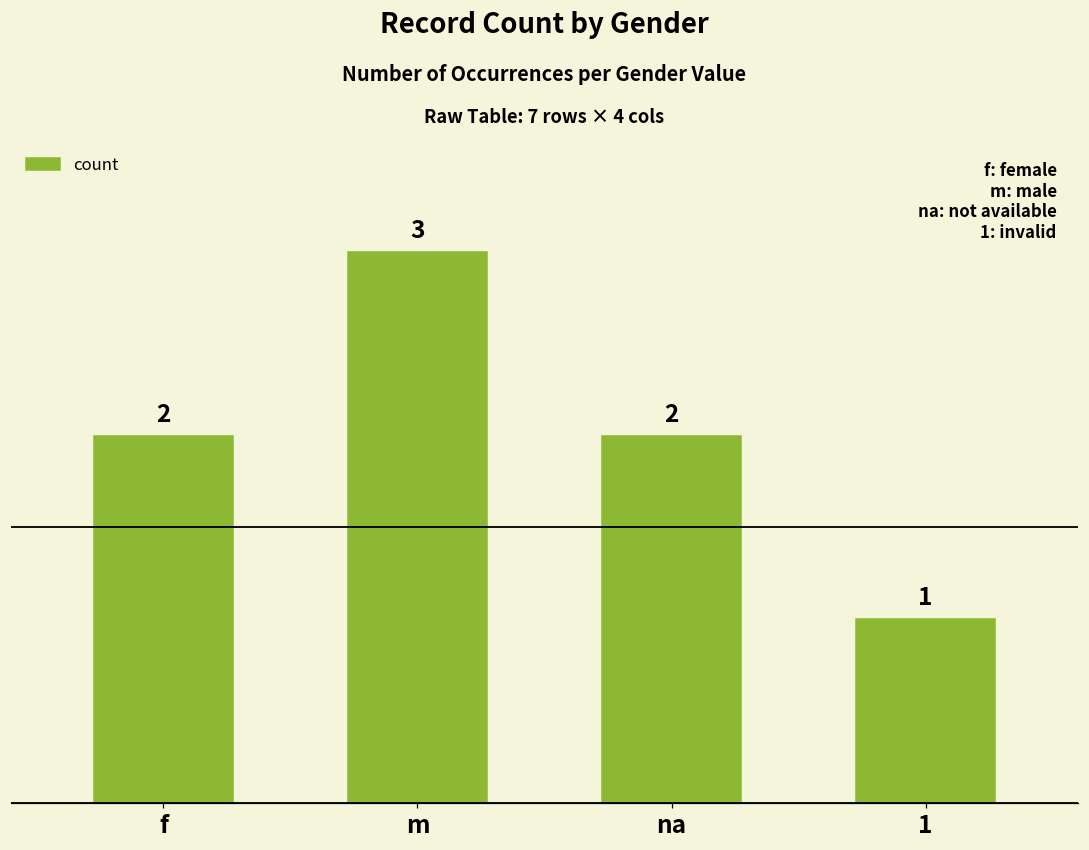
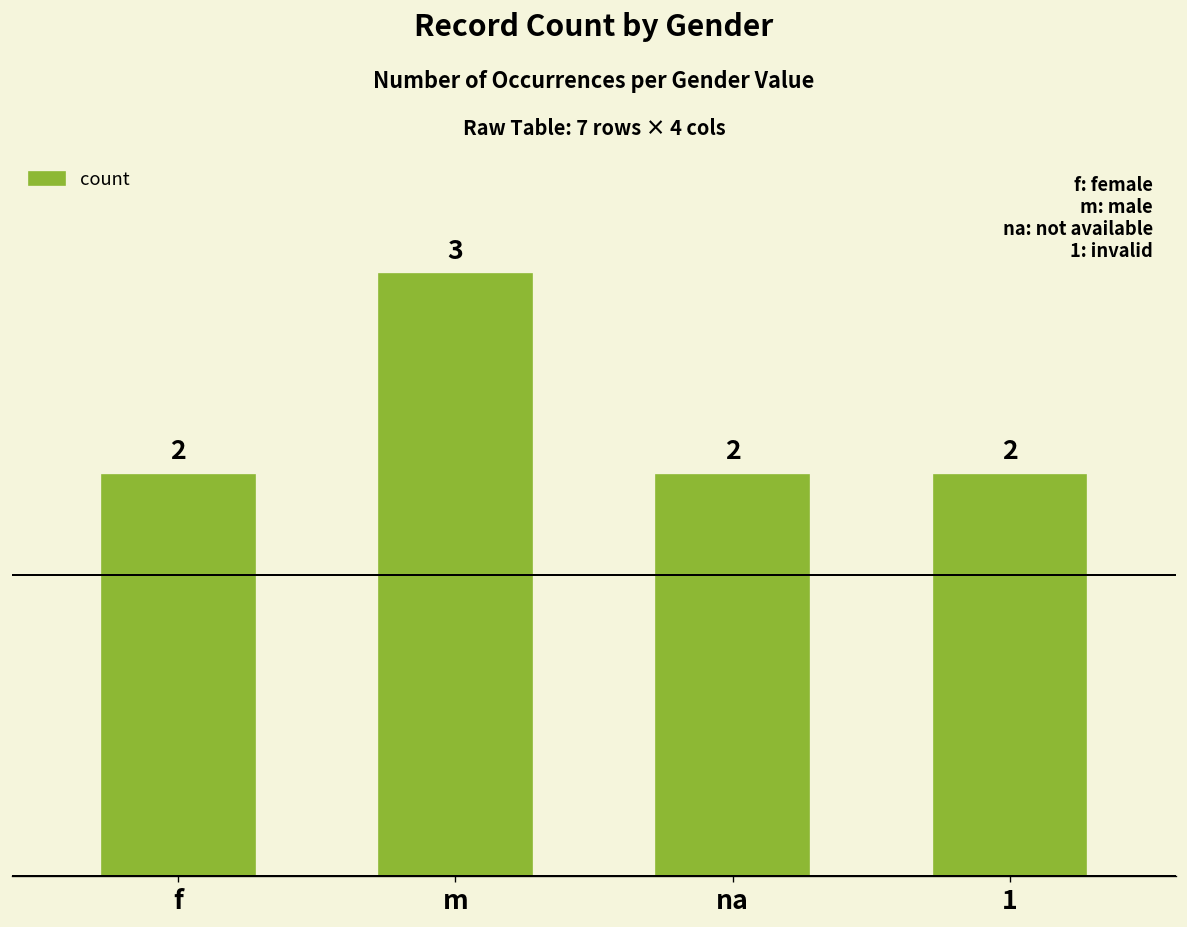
1: 1 -> 2
